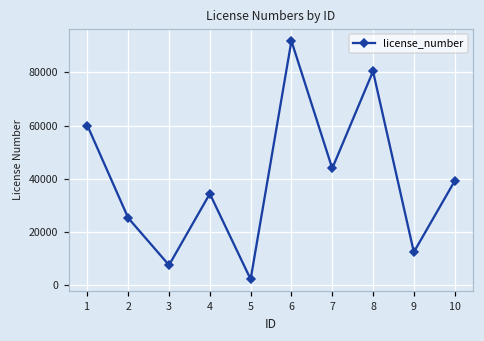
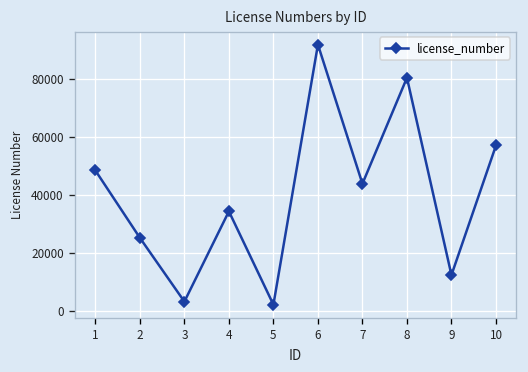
1: 60000 -> 49000
3: 8000 -> 3000
10: 39000 -> 57000
